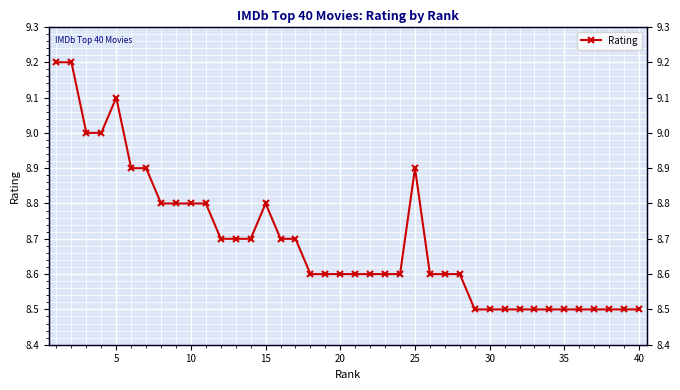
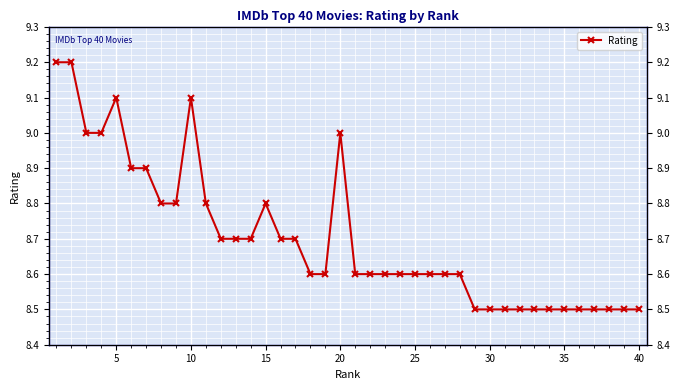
10: 8.8 -> 9.1
20: 8.6 -> 9.0
25: 8.9 -> 8.6
